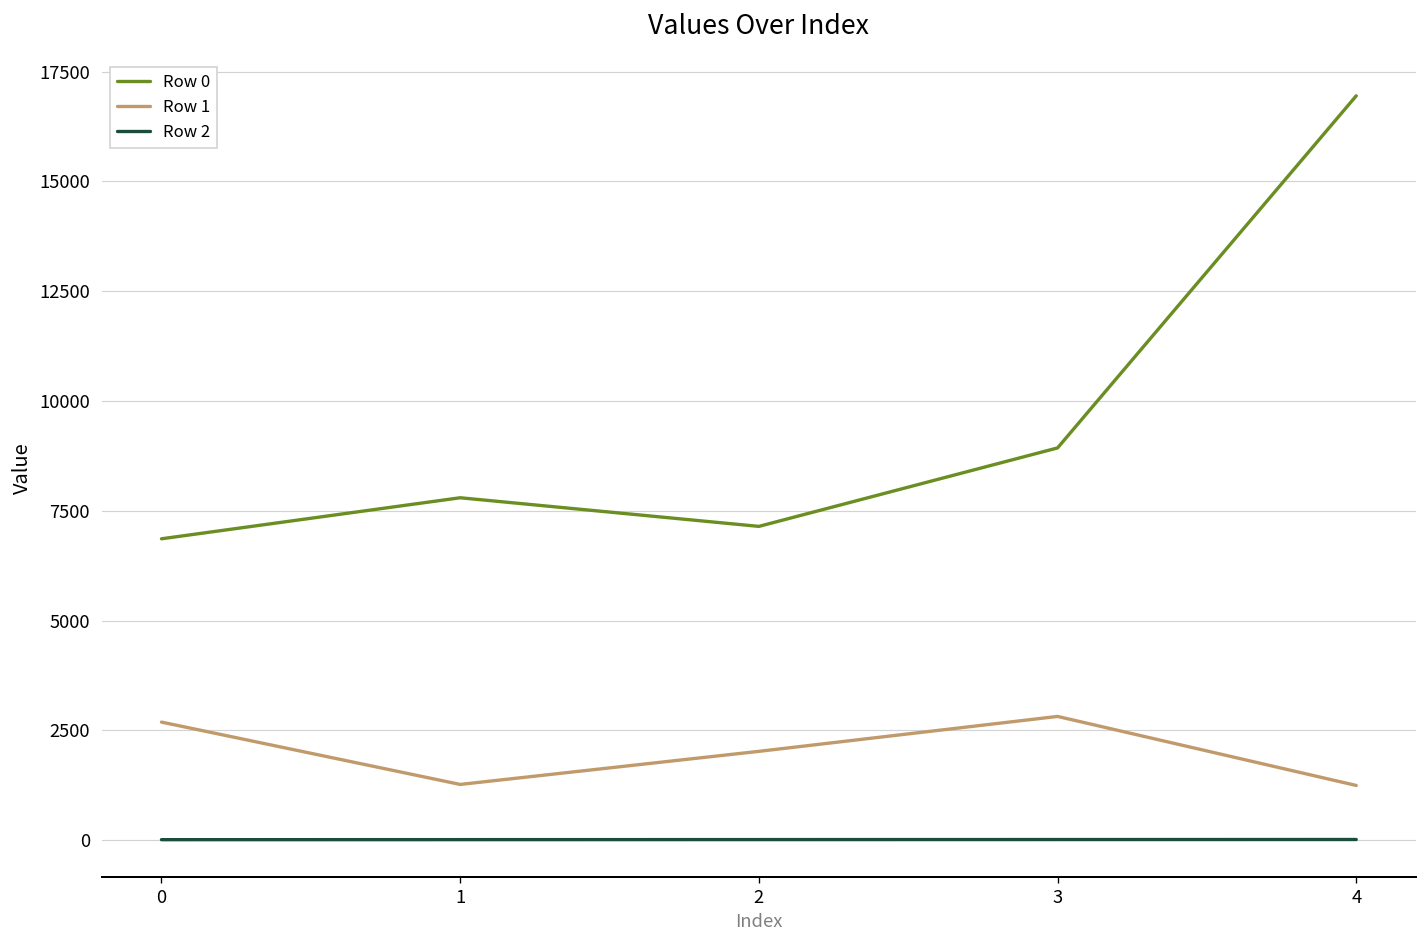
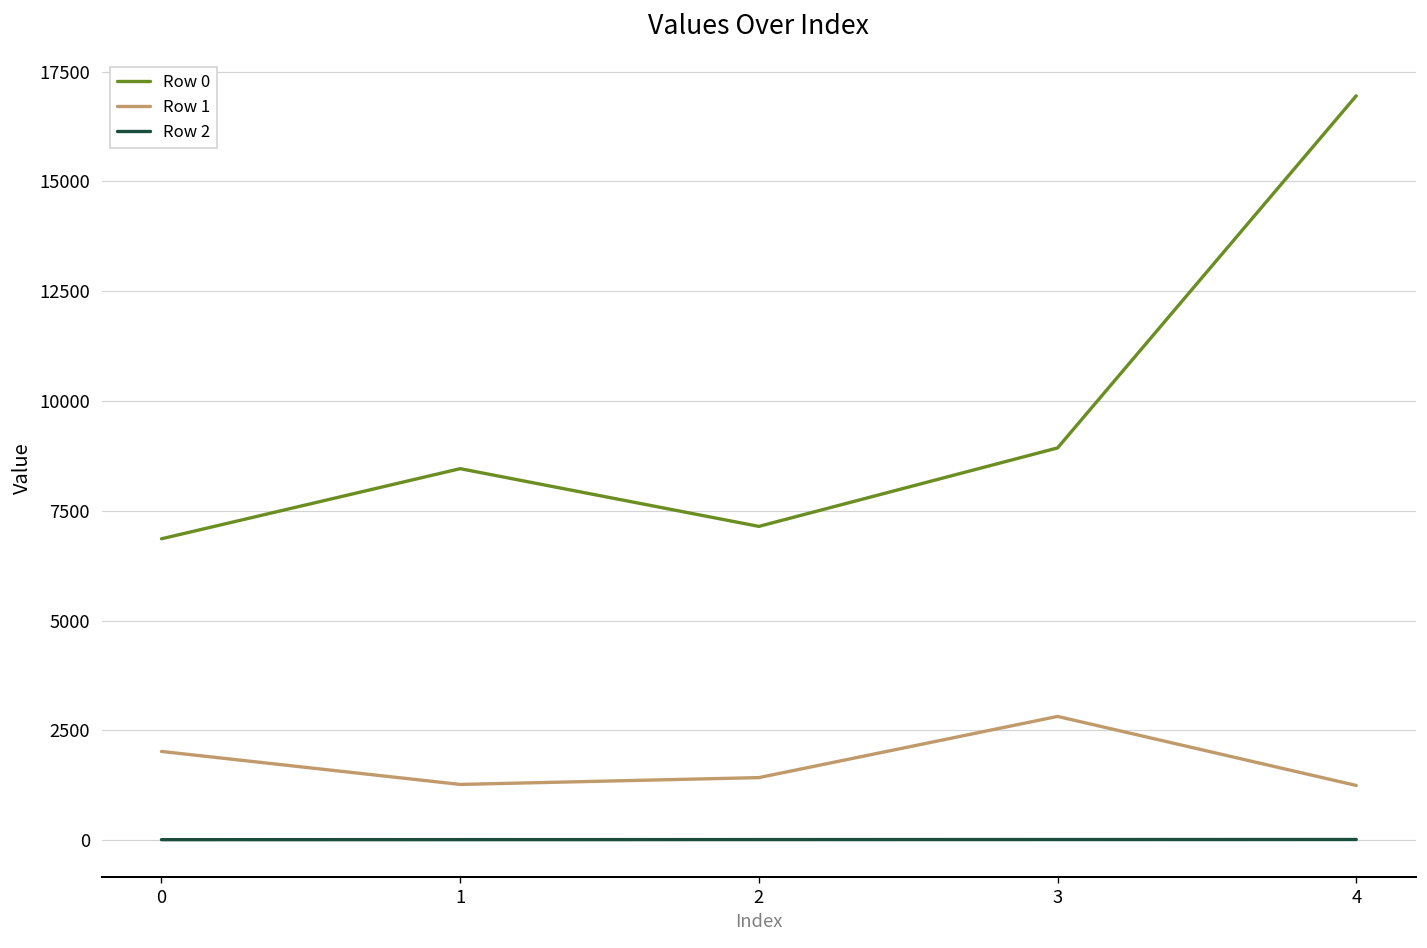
Row 1, 0: 2700 -> 2000
Row 0, 1: 7800 -> 8500
Row 1, 2: 2000 -> 1400
